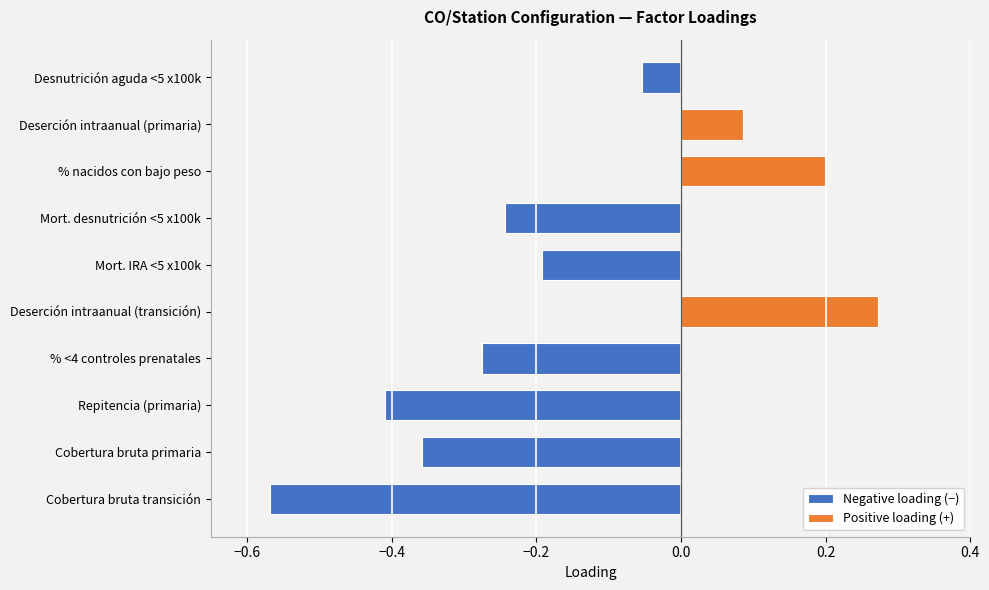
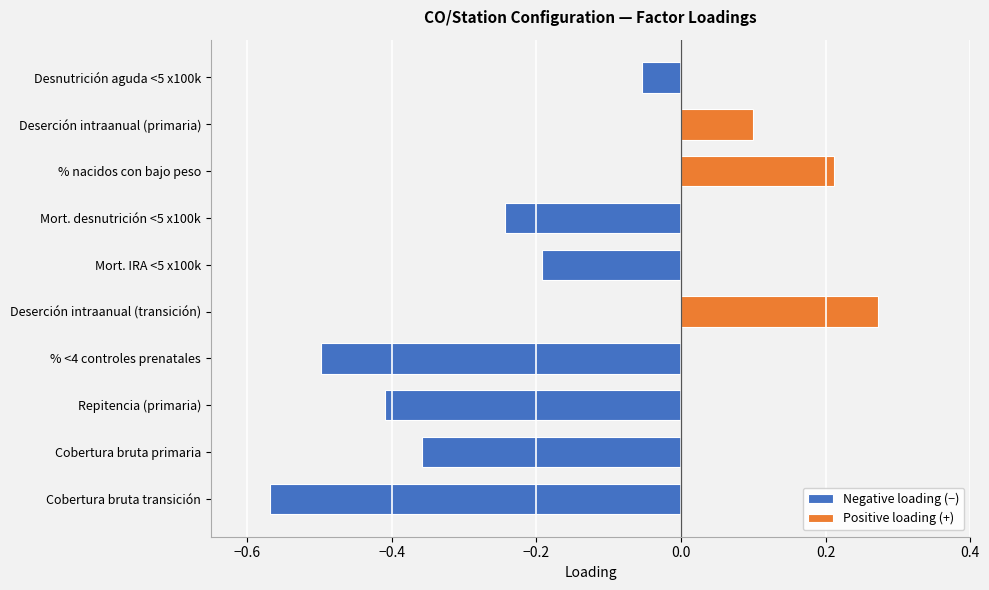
Deserción intraanual (primaria): 0.09 -> 0.10
% nacidos con bajo peso: 0.20 -> 0.21
% <4 controles prenatales: -0.28 -> -0.50
